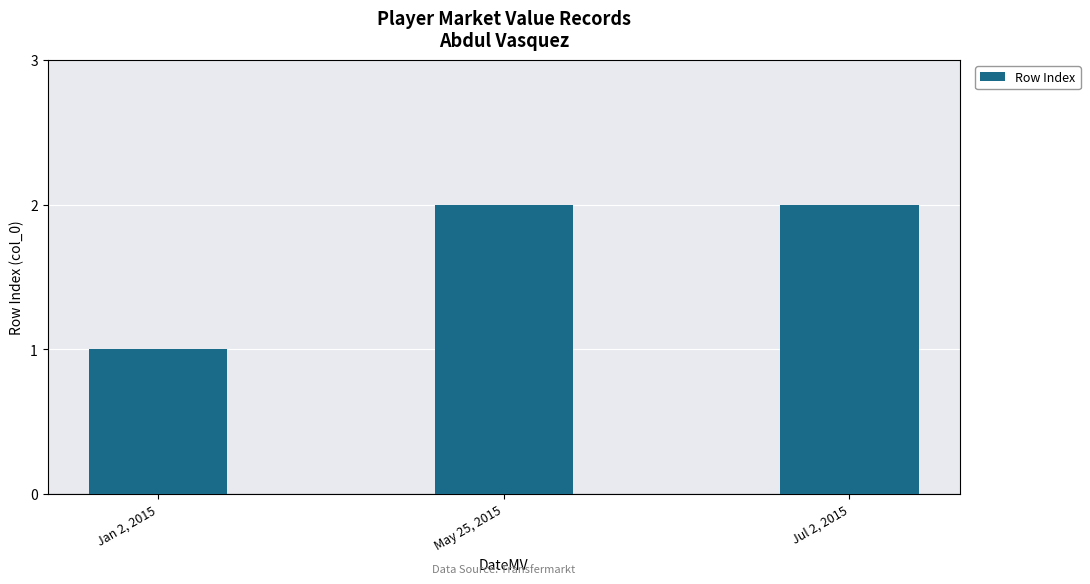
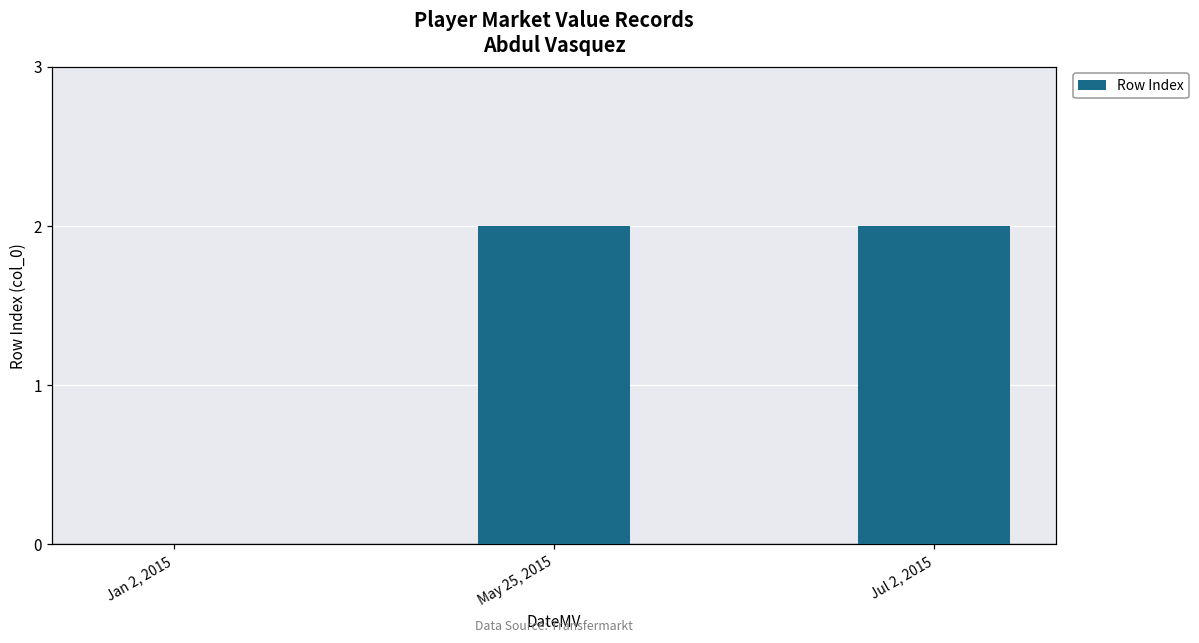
Jan 2, 2015: 1 -> 0
